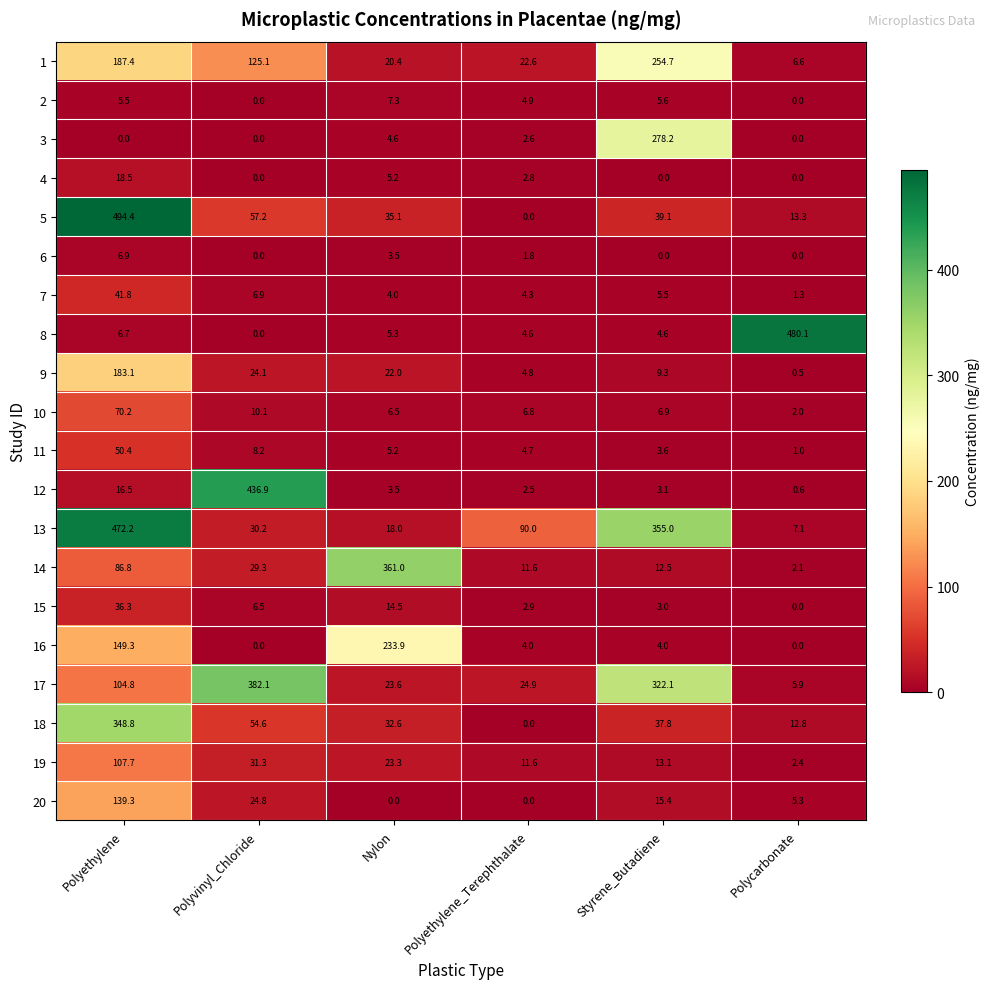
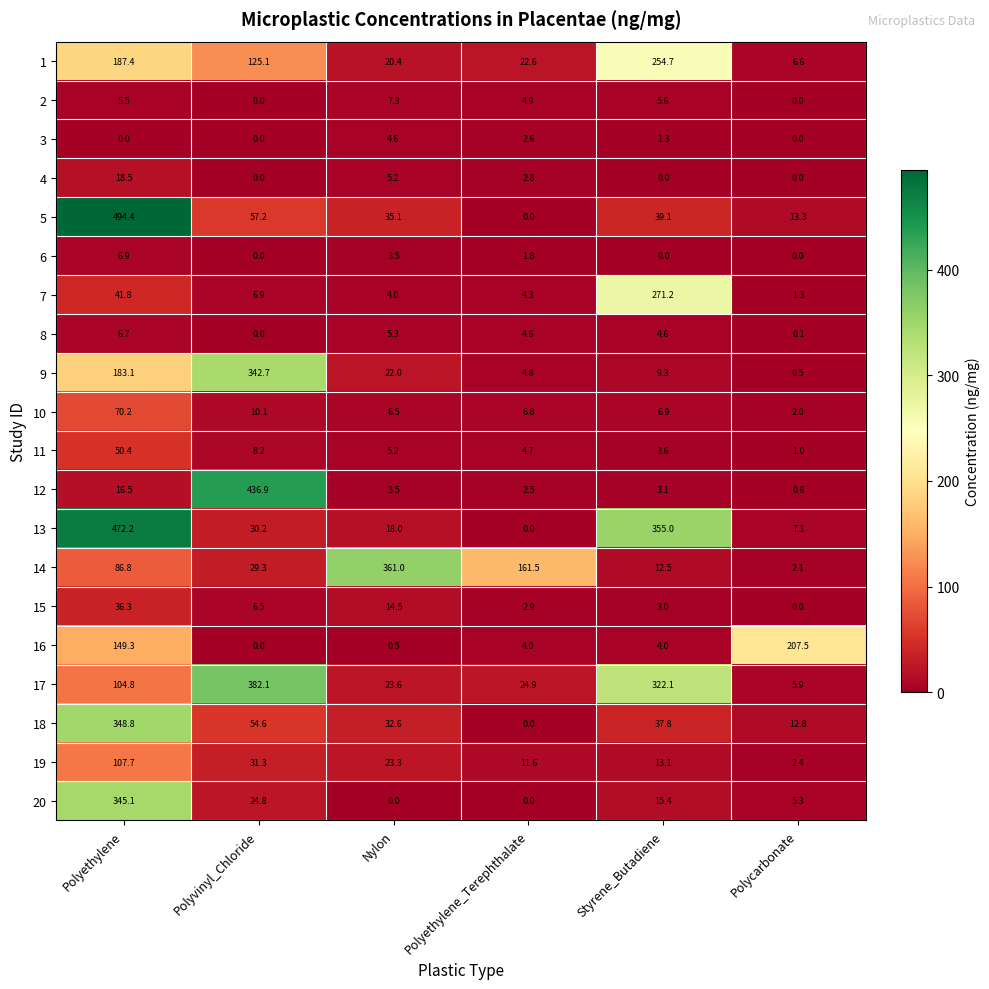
3, Styrene_Butadiene: 278.2 -> 1.3
7, Styrene_Butadiene: 5.5 -> 271.2
8, Polycarbonate: 480.1 -> 0.1
9, Polyvinyl_Chloride: 24.1 -> 342.7
13, Polyethylene_Terephthalate: 90.0 -> 0.0
14, Polyethylene_Terephthalate: 11.6 -> 161.5
16, Nylon: 233.9 -> 0.5
16, Polycarbonate: 0.0 -> 207.5
20, Polyethylene: 139.3 -> 345.1
